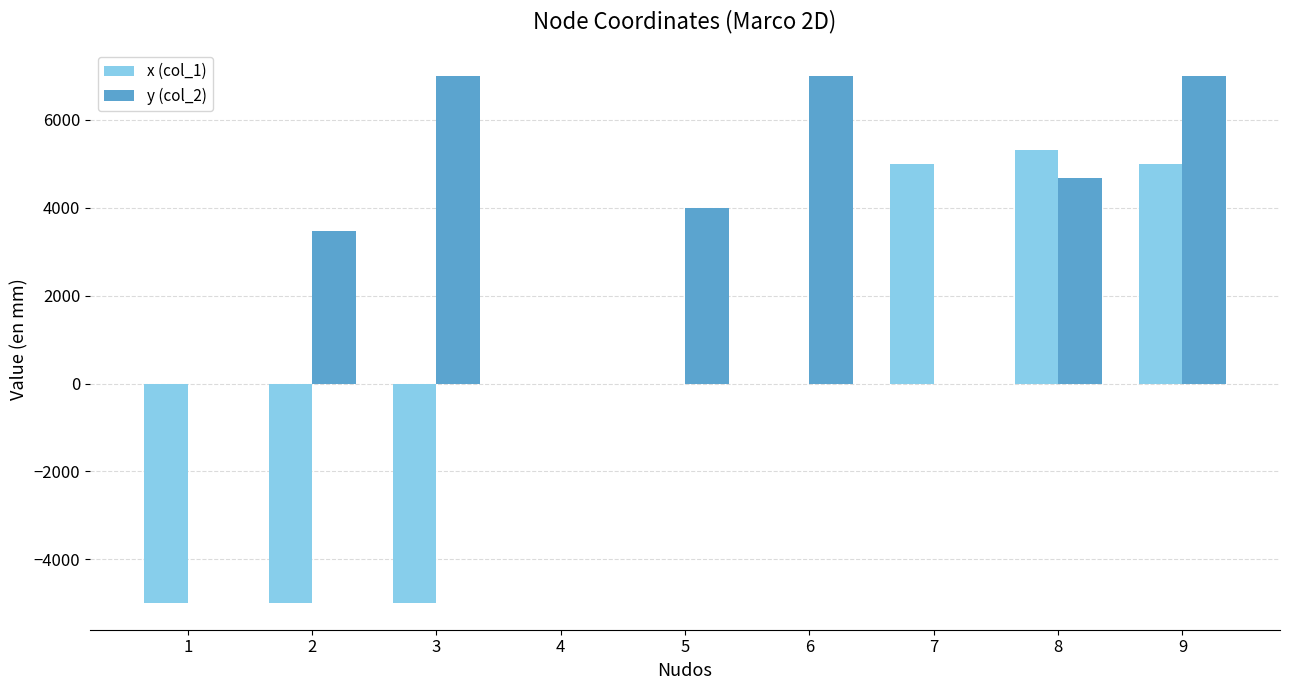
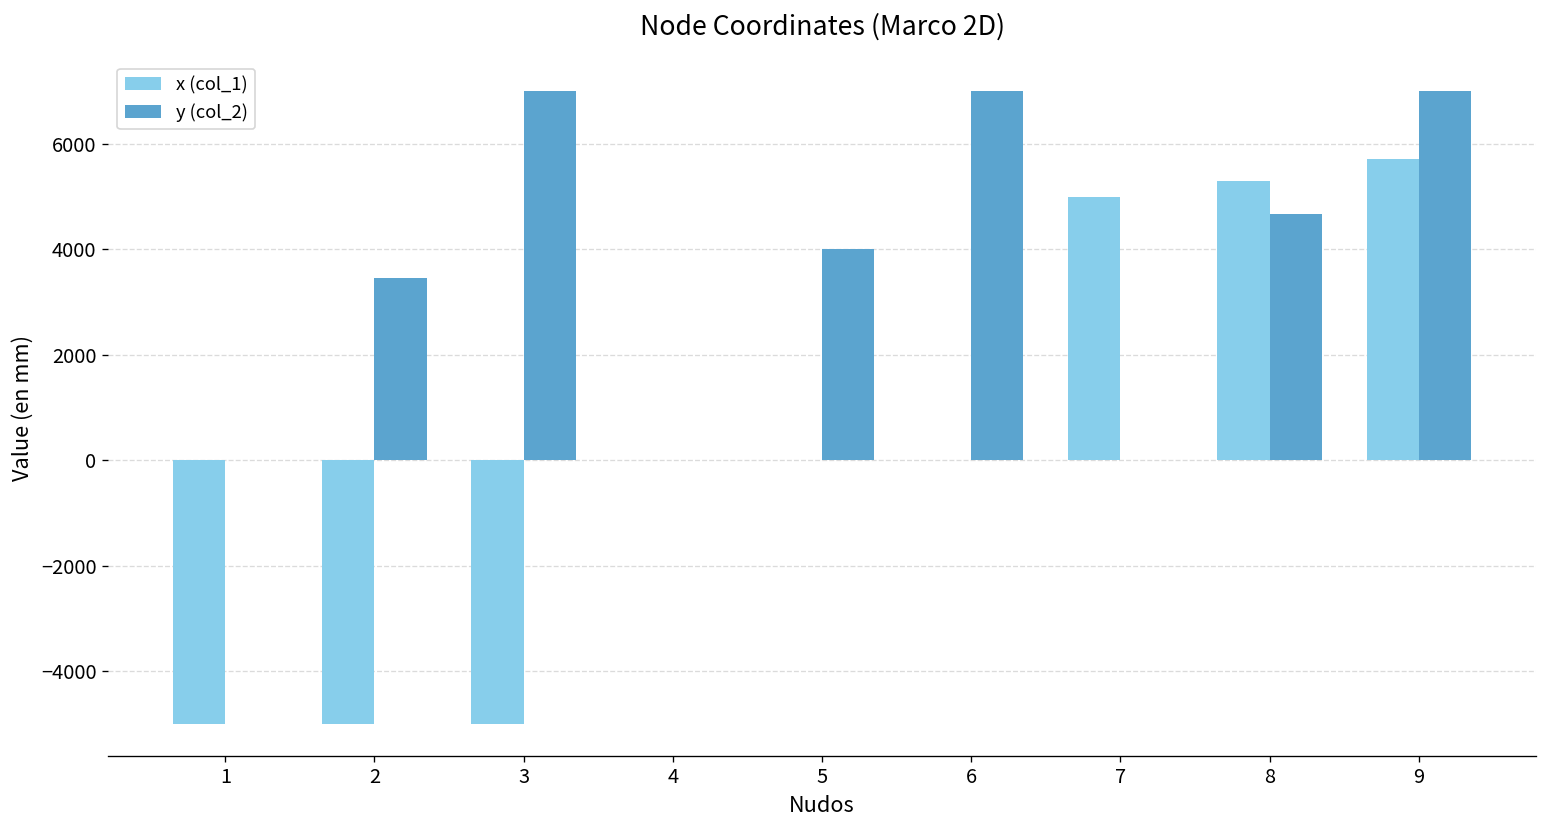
x (col_1), 9: 5000 -> 5700
